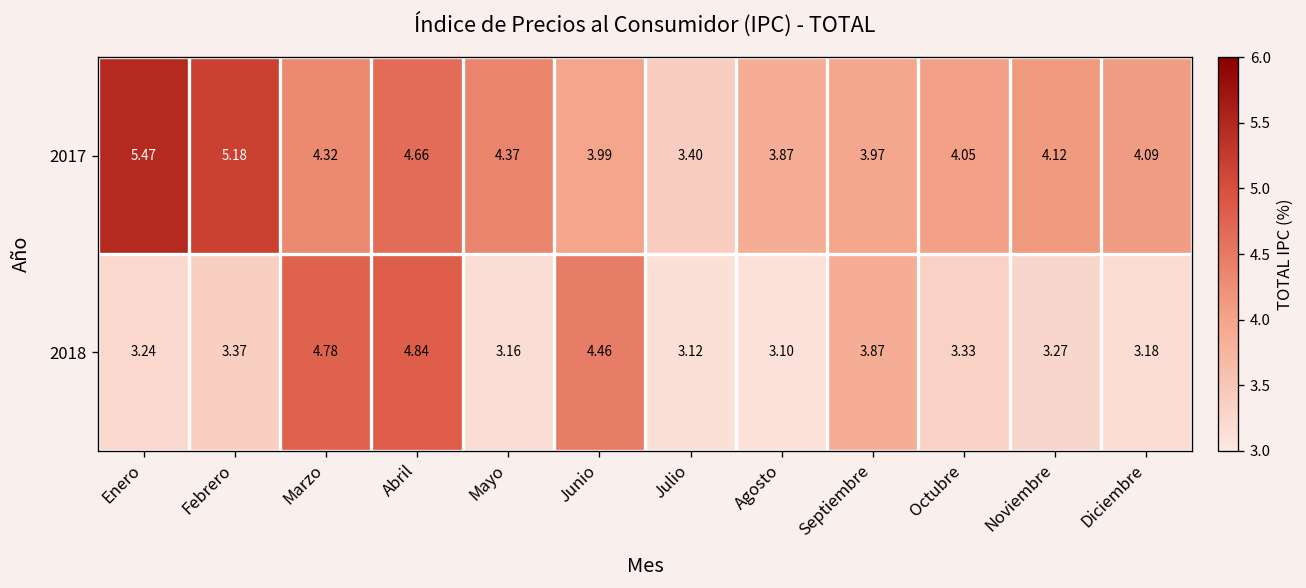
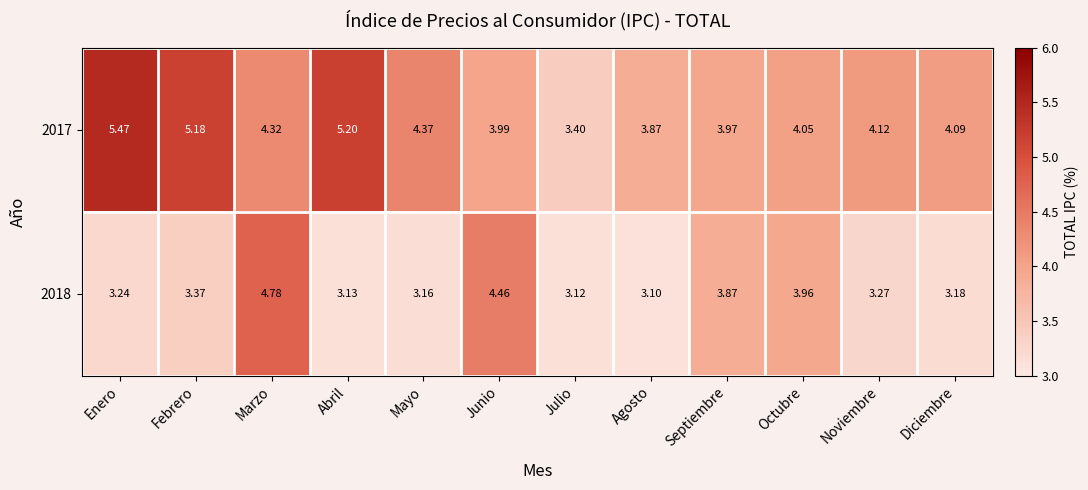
2017, Abril: 4.66 -> 5.20
2018, Abril: 4.84 -> 3.13
2018, Octubre: 3.33 -> 3.96
